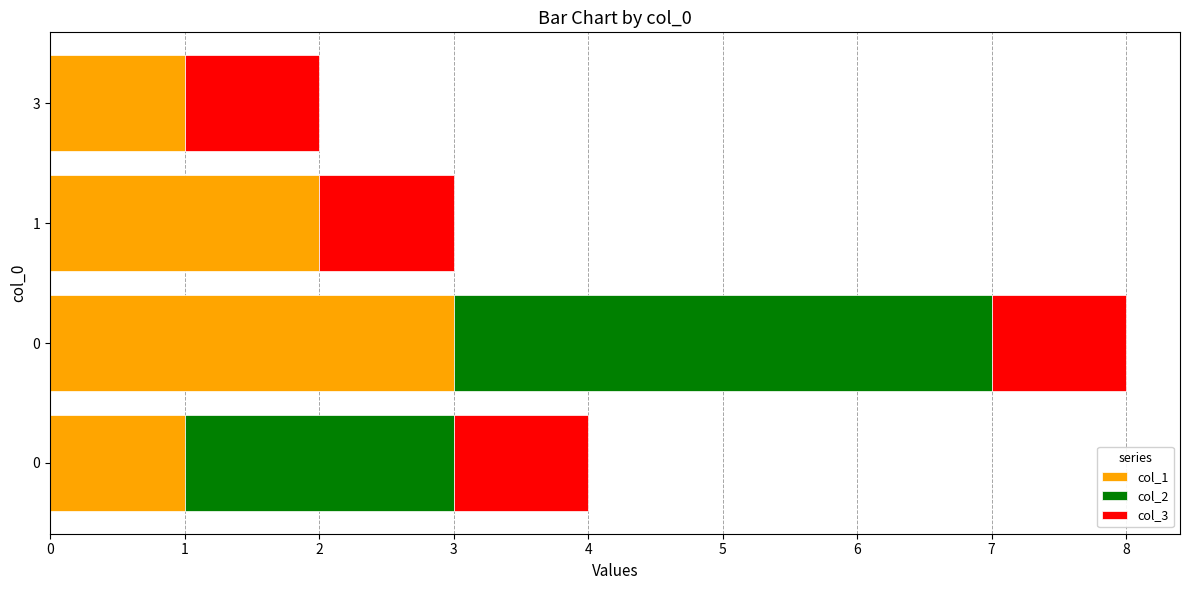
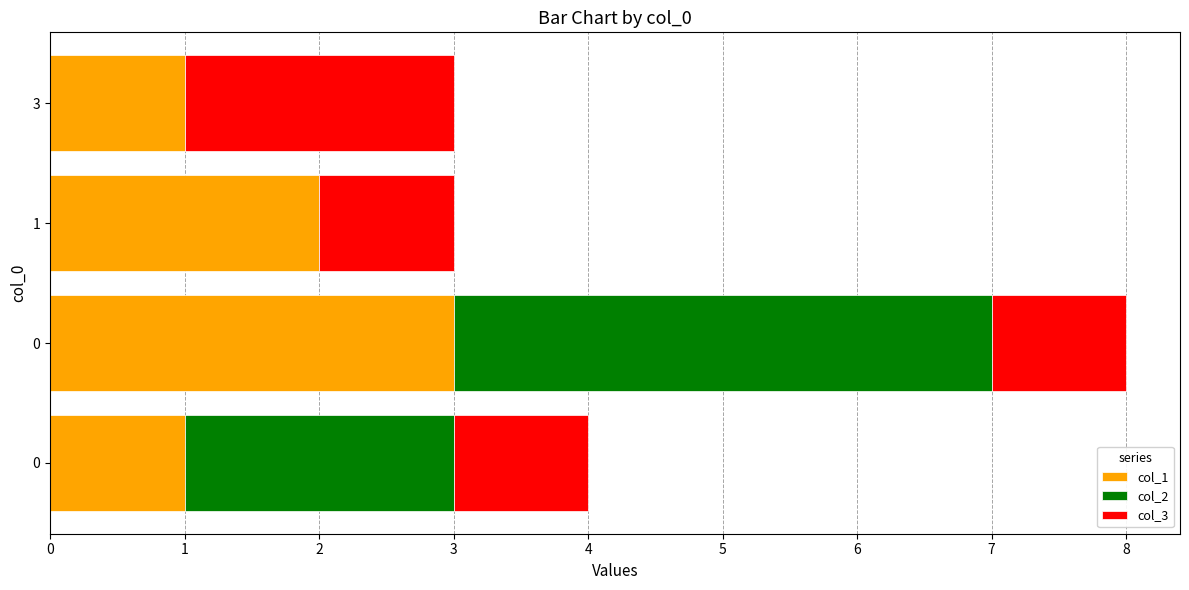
col_3, 3: 1 -> 2
